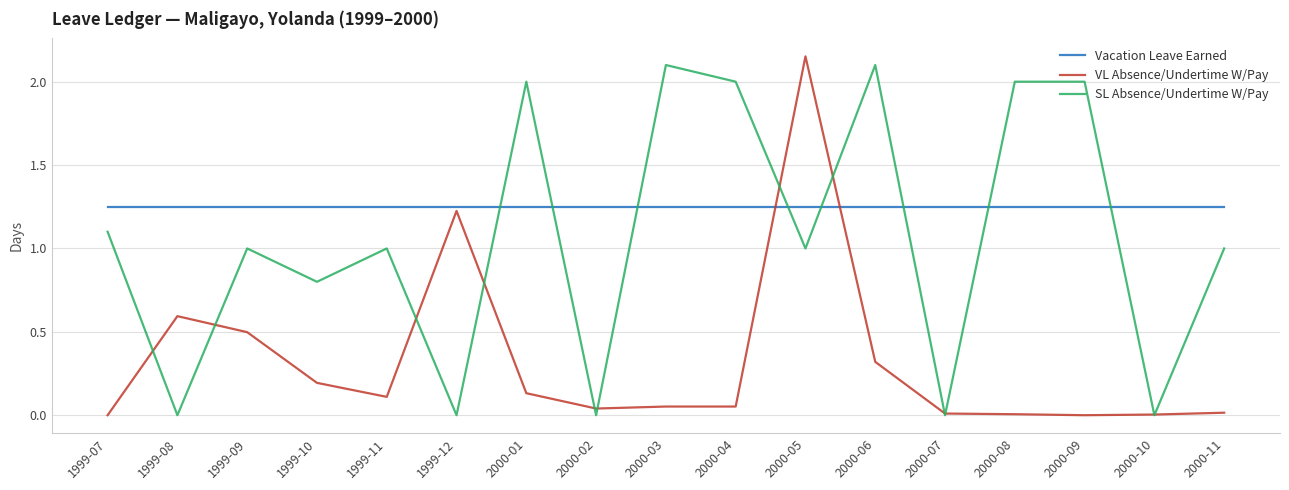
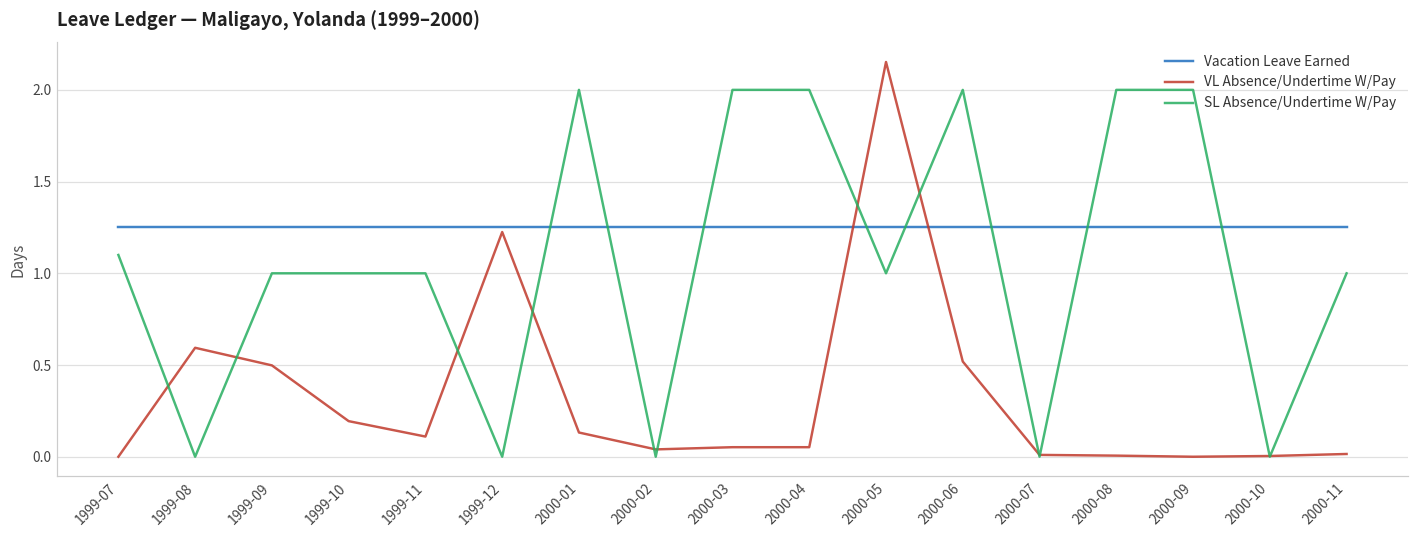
SL Absence/Undertime W/Pay, 1999-10: 0.8 -> 1.0
SL Absence/Undertime W/Pay, 2000-03: 2.1 -> 2.0
VL Absence/Undertime W/Pay, 2000-06: 0.32 -> 0.52
SL Absence/Undertime W/Pay, 2000-06: 2.1 -> 2.0
